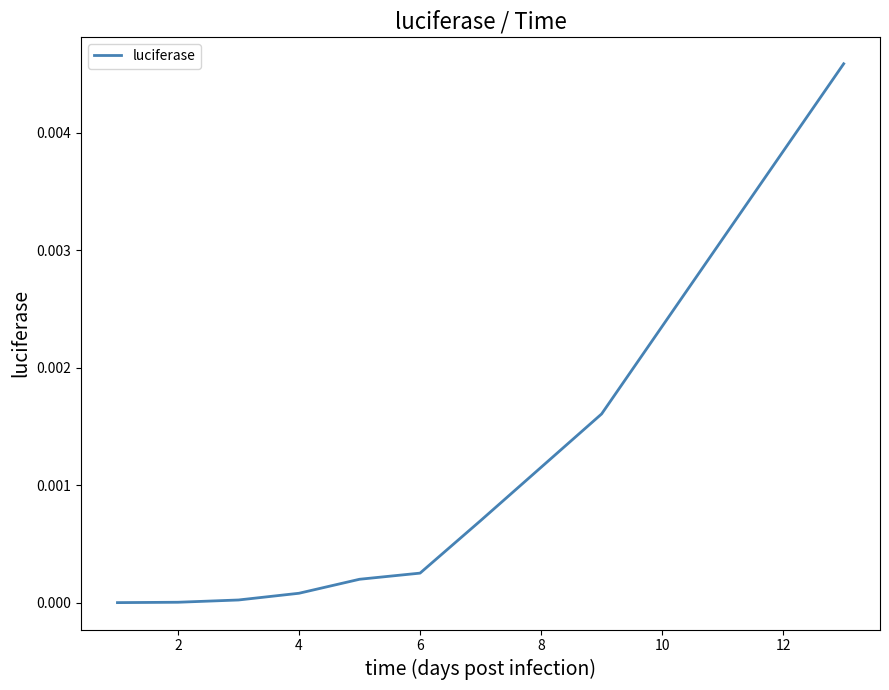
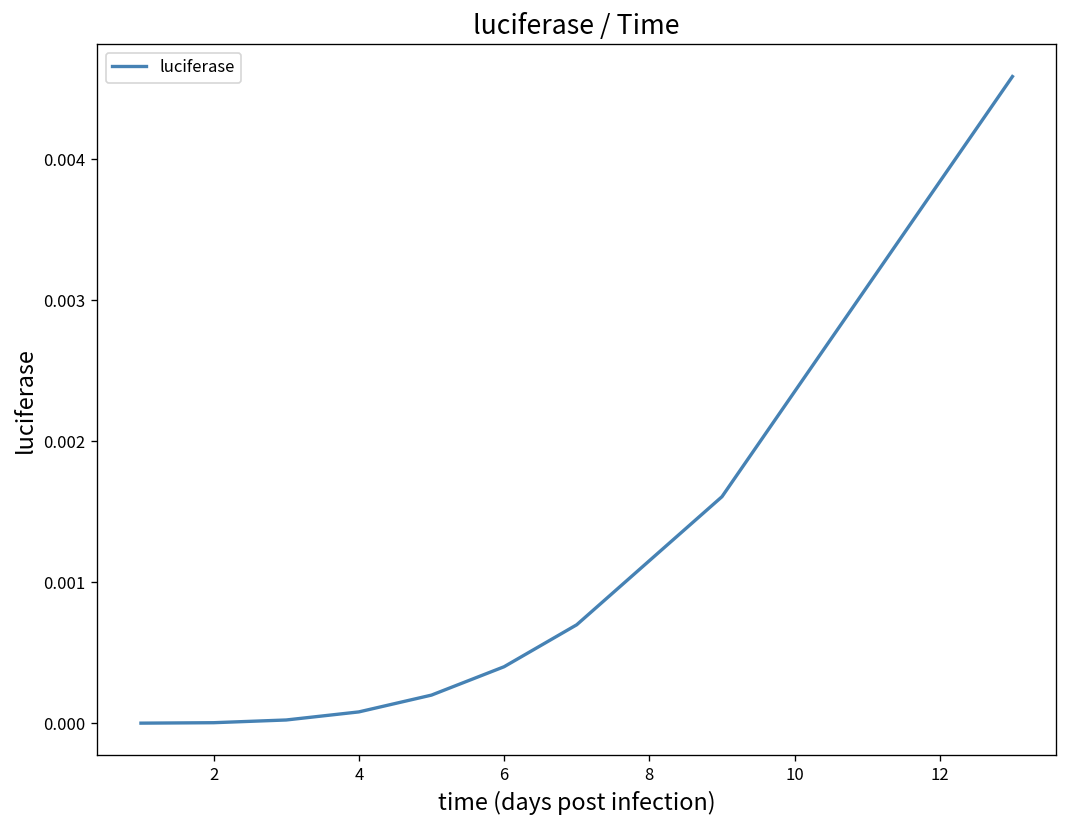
6: 0.00025 -> 0.00040
